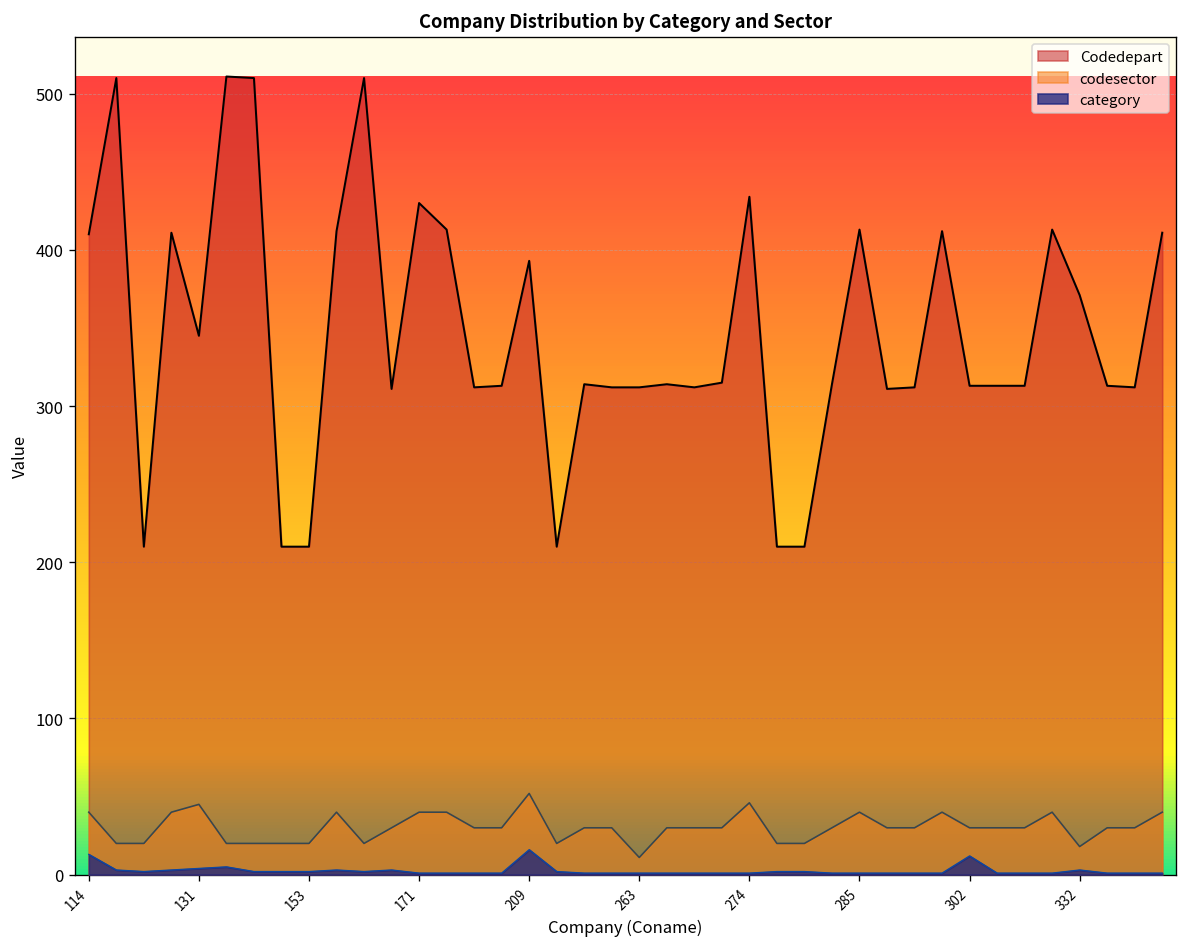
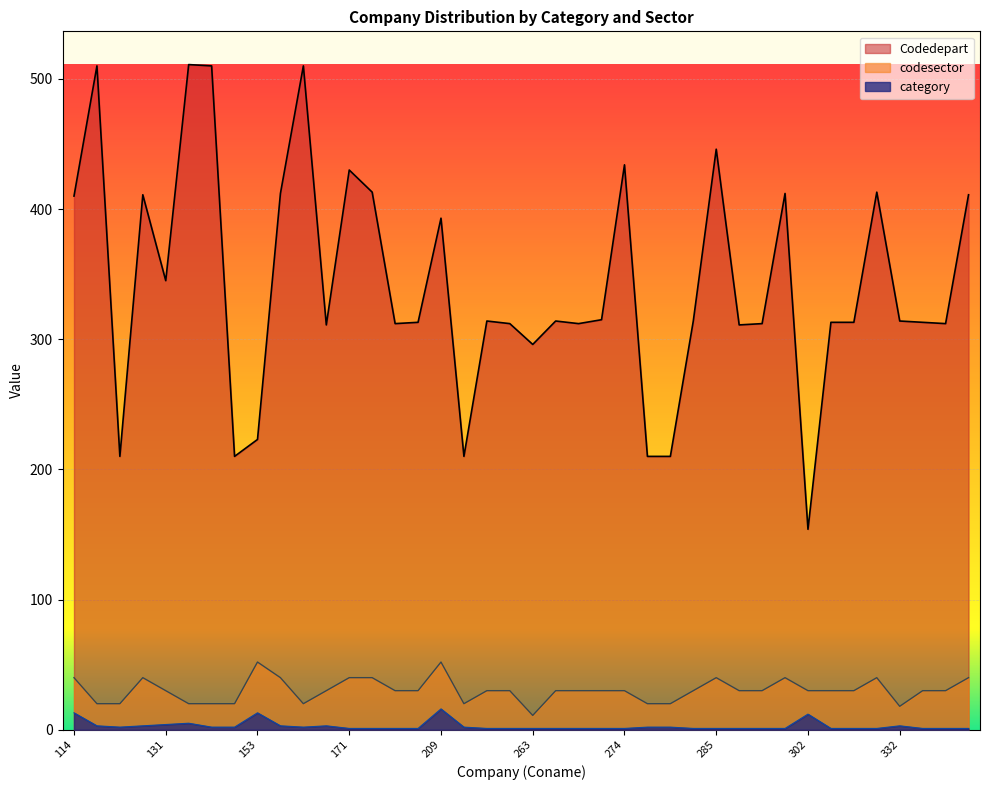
codesector, 131: 45 -> 30
Codedepart, 153: 210 -> 223
codesector, 153: 20 -> 52
category, 153: 2 -> 13
Codedepart, 263: 312 -> 296
codesector, 274: 46 -> 30
Codedepart, 285: 413 -> 446
Codedepart, 302: 313 -> 154
Codedepart, 332: 371 -> 314
